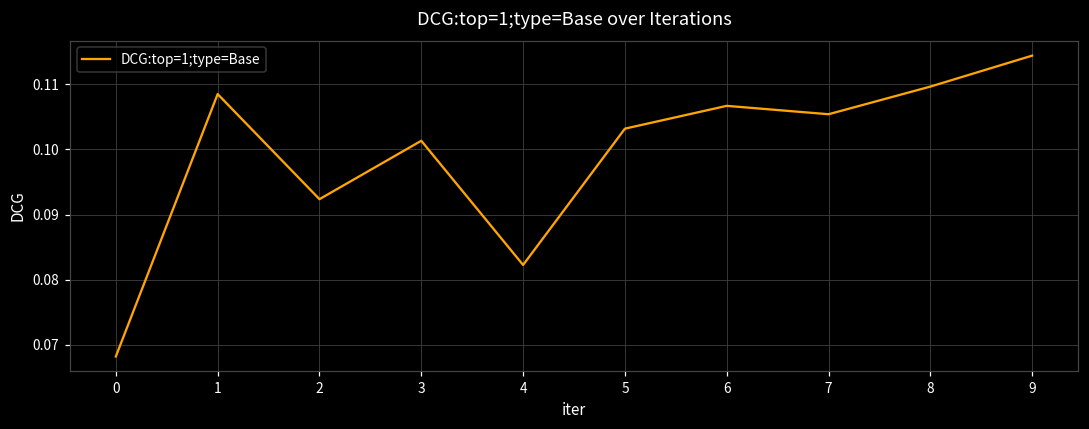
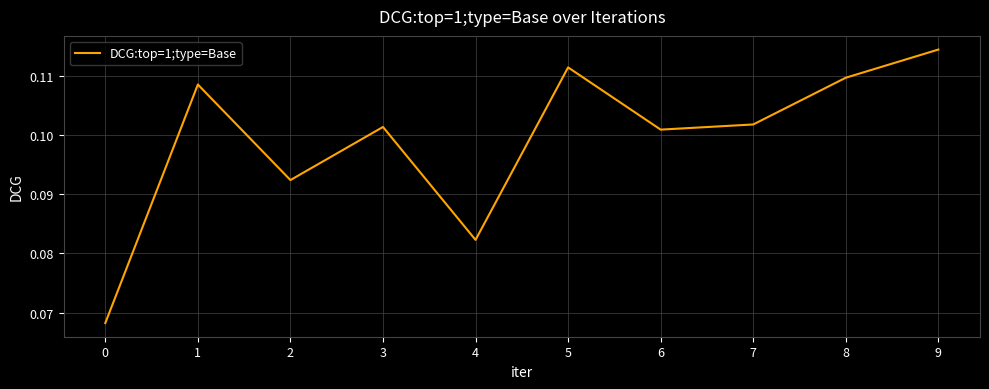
5: 0.103 -> 0.111
6: 0.107 -> 0.101
7: 0.105 -> 0.102
